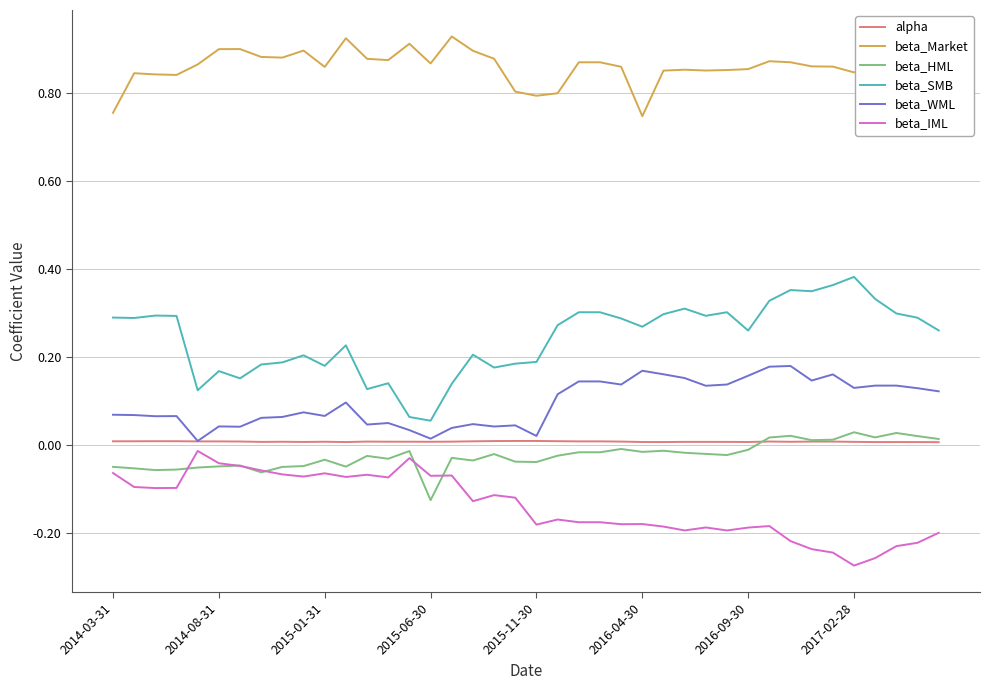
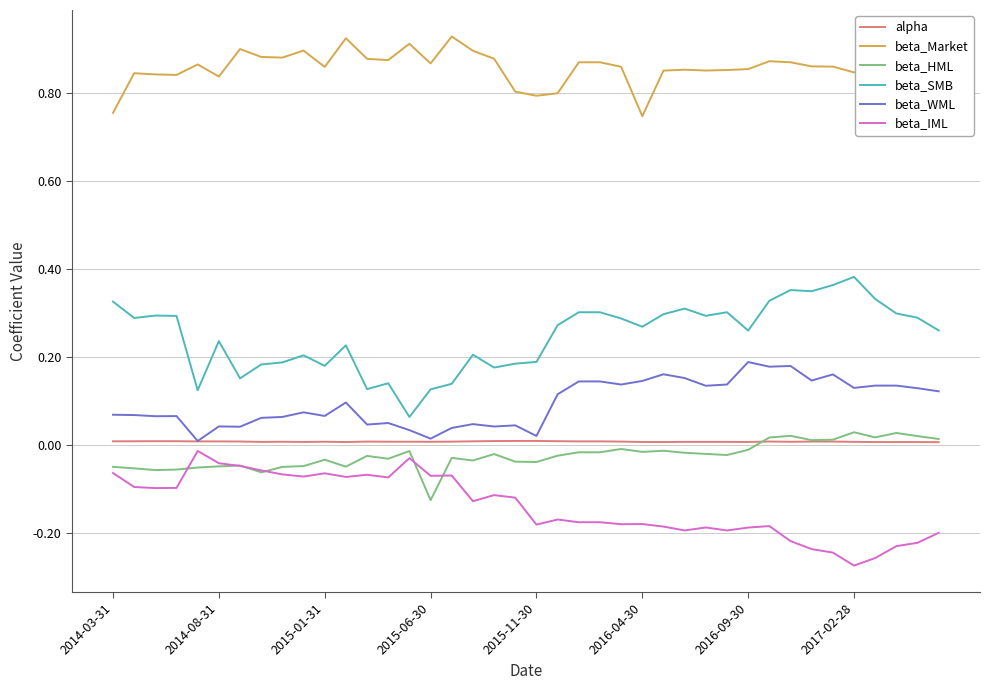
beta_SMB, 2014-03-31: 0.29 -> 0.33
beta_Market, 2014-08-31: 0.90 -> 0.84
beta_SMB, 2014-08-31: 0.17 -> 0.24
beta_SMB, 2015-06-30: 0.06 -> 0.13
beta_WML, 2016-04-30: 0.17 -> 0.15
beta_WML, 2016-09-30: 0.16 -> 0.19
